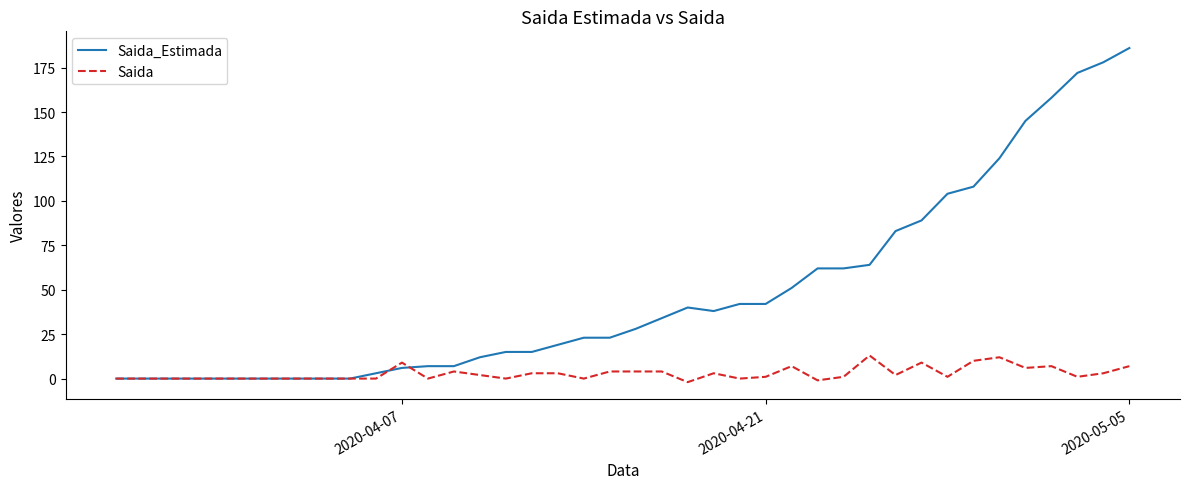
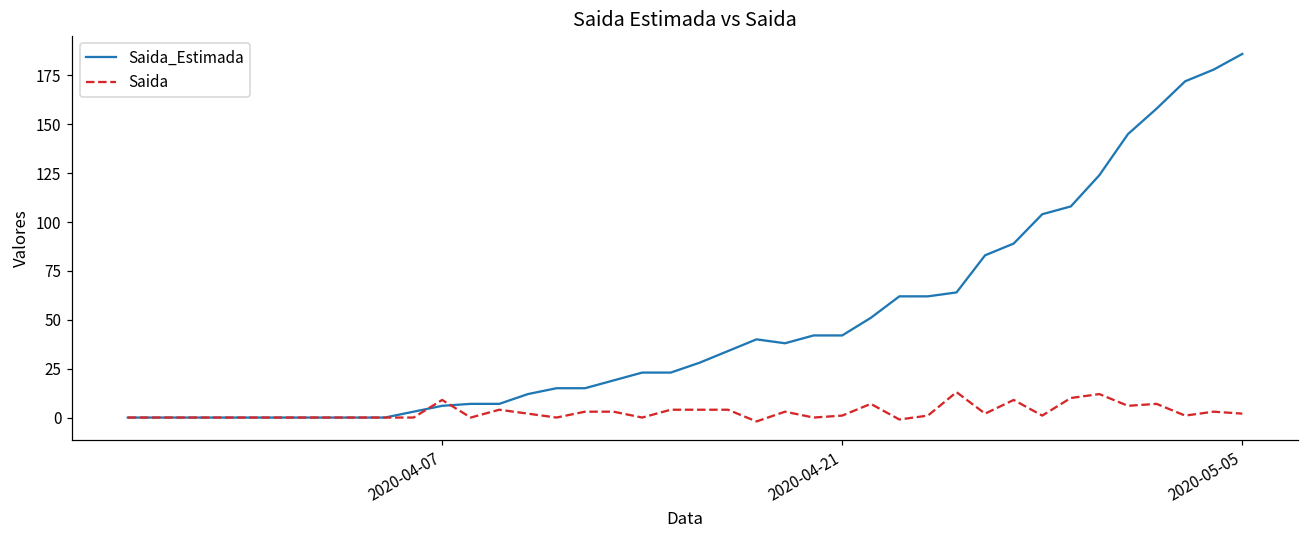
Saida, 2020-05-05: 7 -> 2
